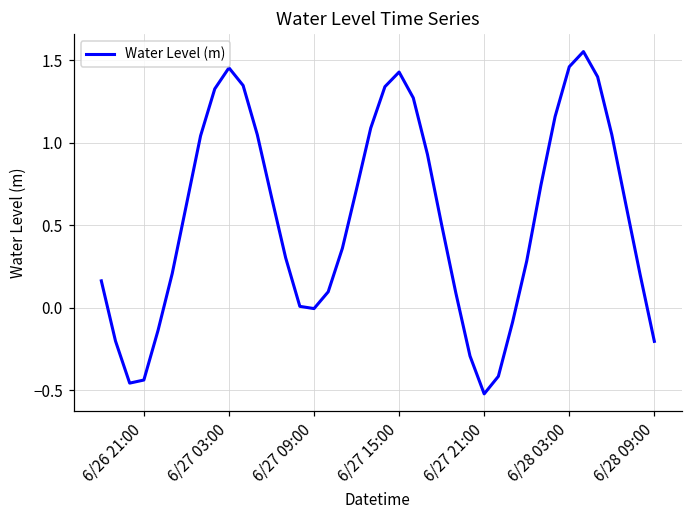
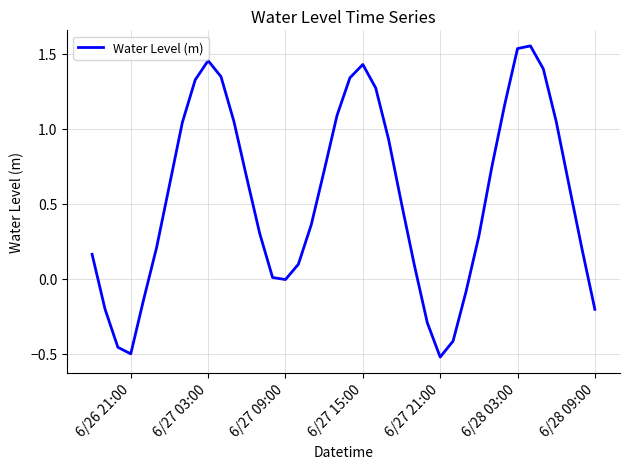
6/26 21:00: -0.44 -> -0.50
6/28 03:00: 1.46 -> 1.53
